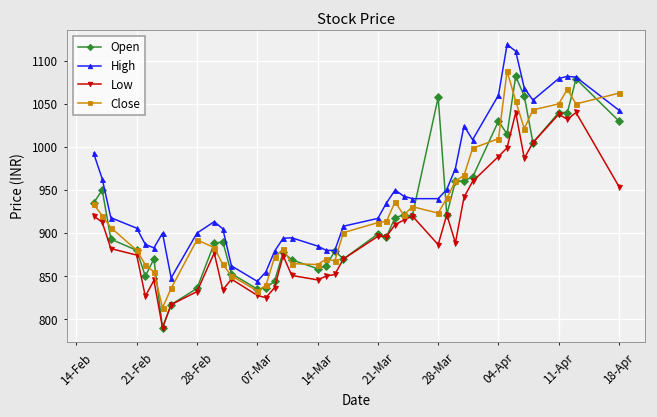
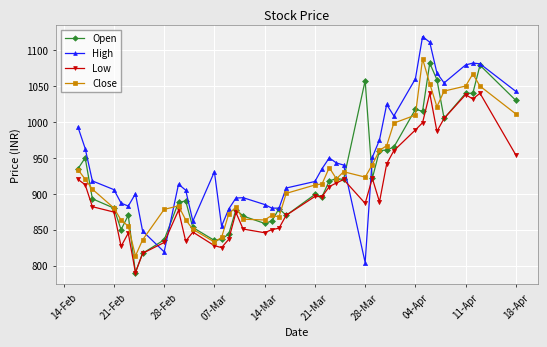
High, 28-Feb: 900 -> 820
Close, 28-Feb: 890 -> 880
High, 07-Mar: 840 -> 930
High, 28-Mar: 940 -> 800
Open, 04-Apr: 1030 -> 1020
Close, 18-Apr: 1060 -> 1010
